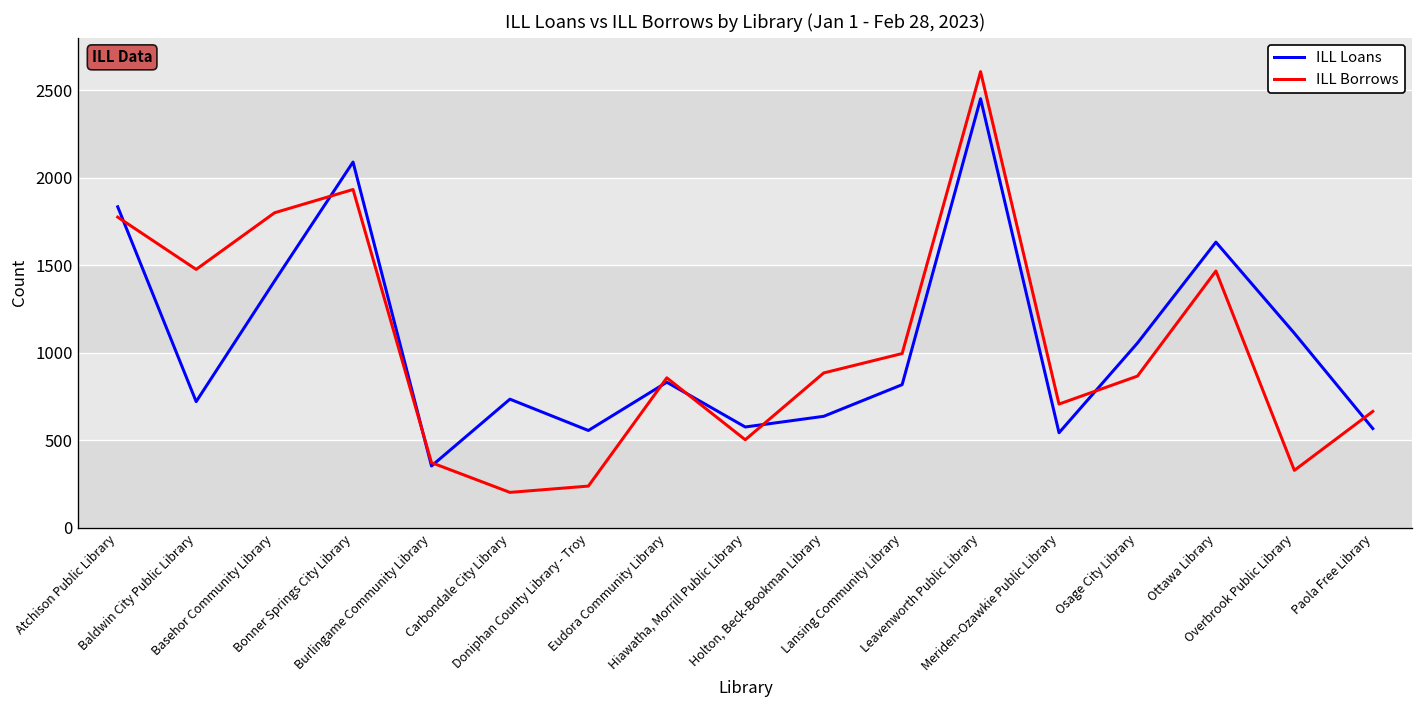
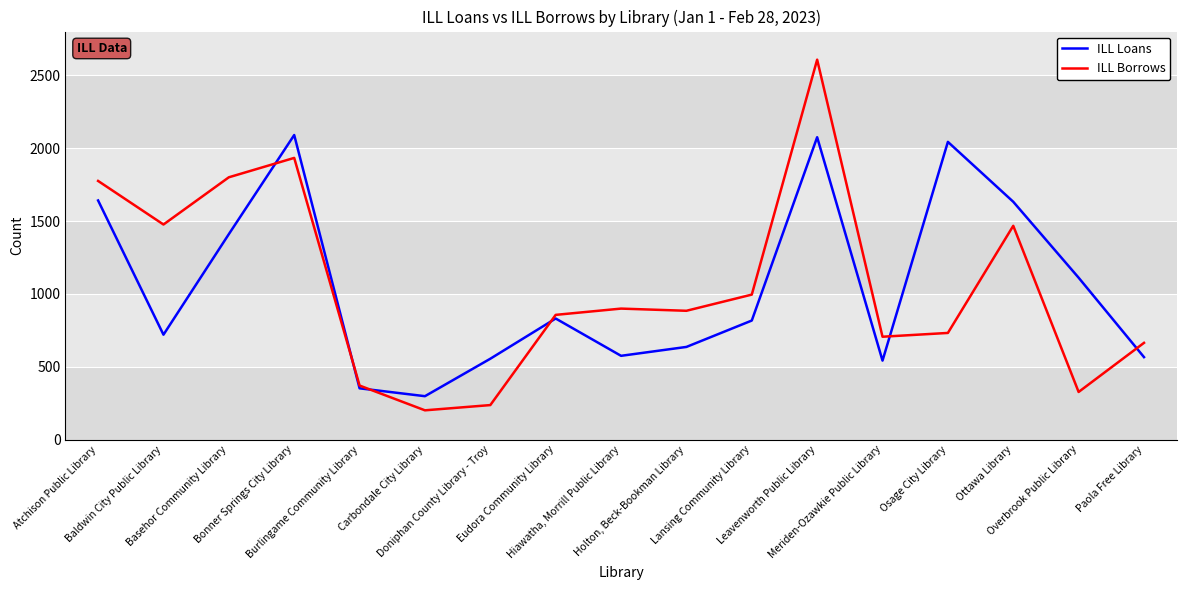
ILL Loans, Atchison Public Library: 1830 -> 1640
ILL Loans, Carbondale City Library: 730 -> 300
ILL Borrows, Hiawatha, Morrill Public Library: 500 -> 900
ILL Loans, Leavenworth Public Library: 2450 -> 2080
ILL Loans, Osage City Library: 1060 -> 2040
ILL Borrows, Osage City Library: 870 -> 730
